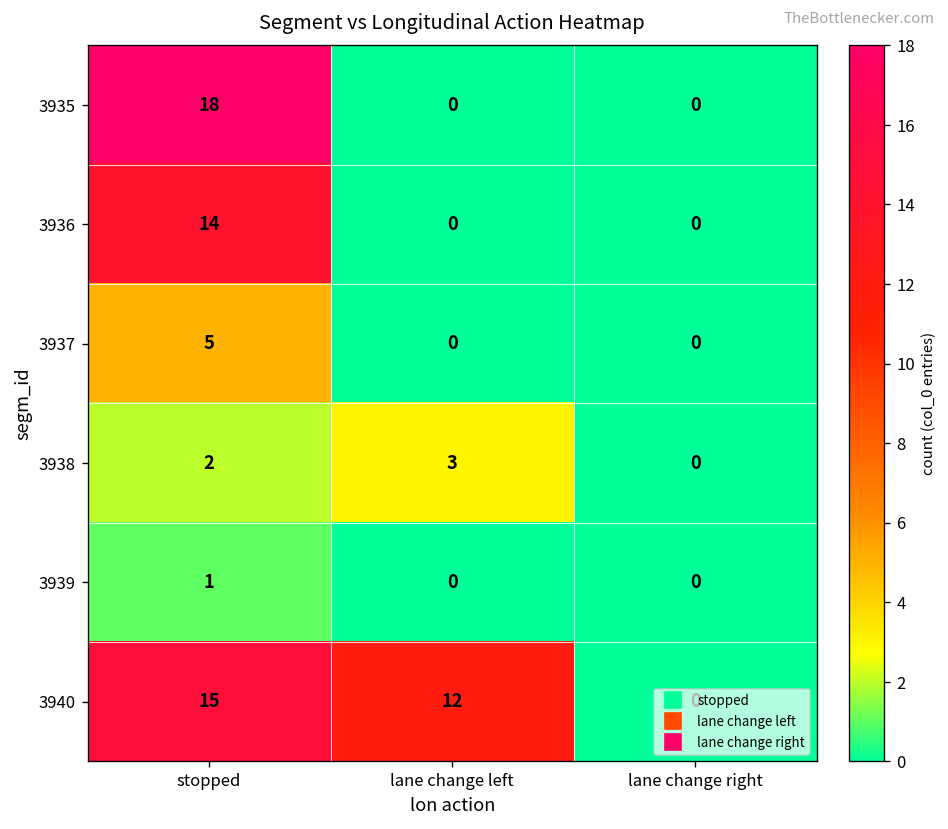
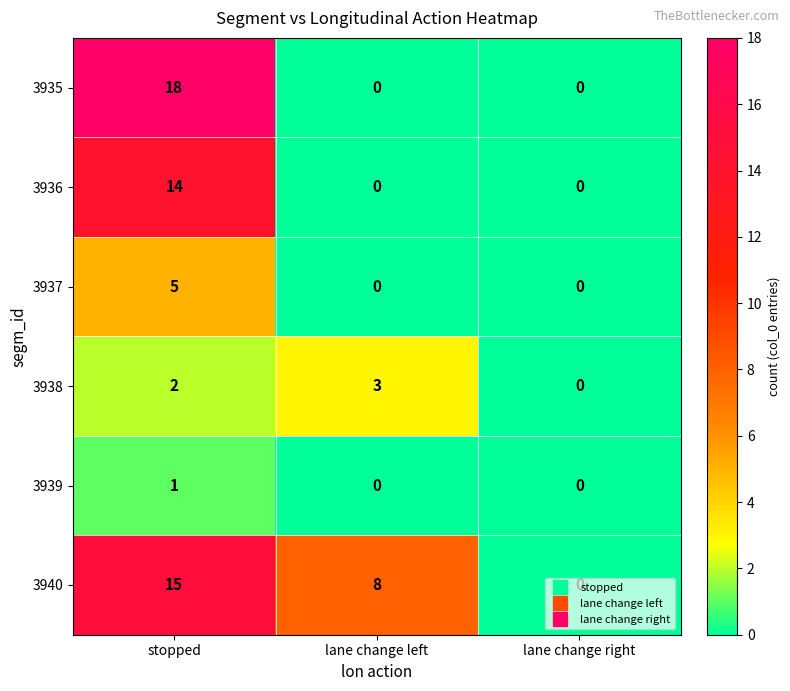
3940, lane change left: 12 -> 8
